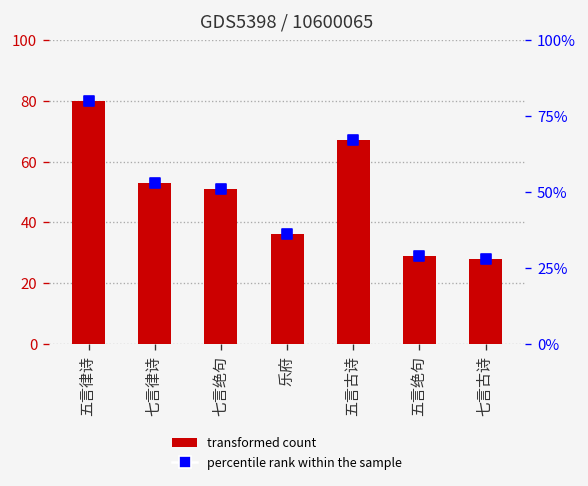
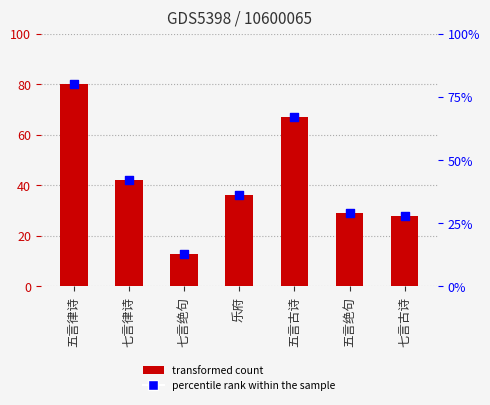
七言律诗: 53 -> 42
七言绝句: 51 -> 13
